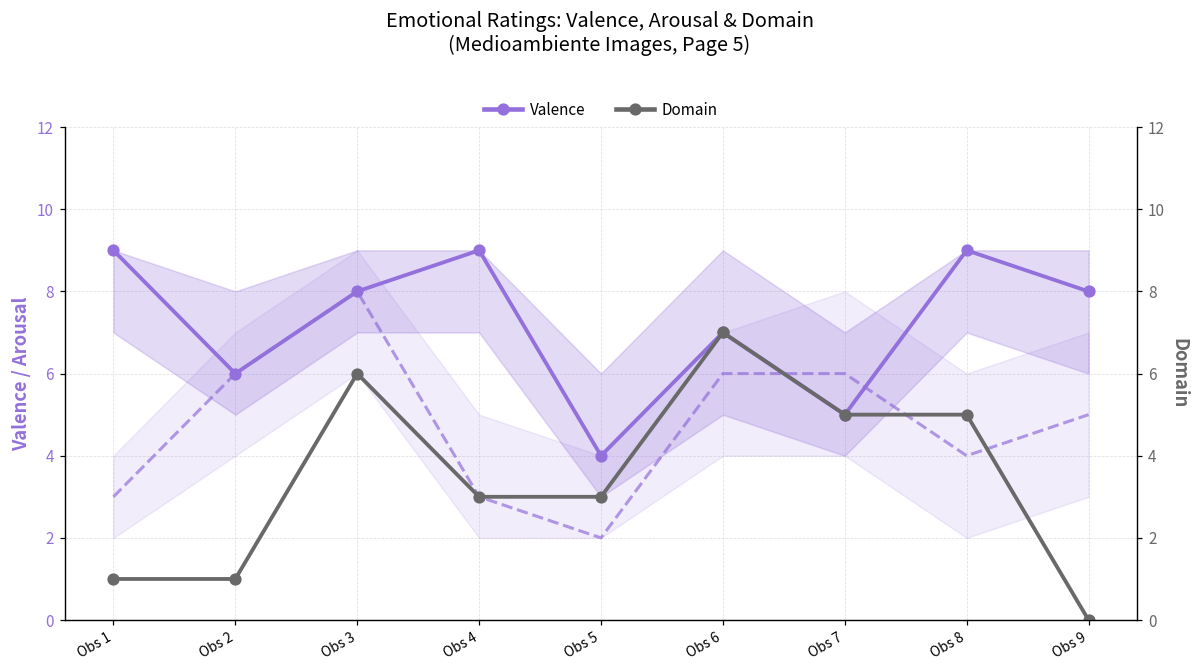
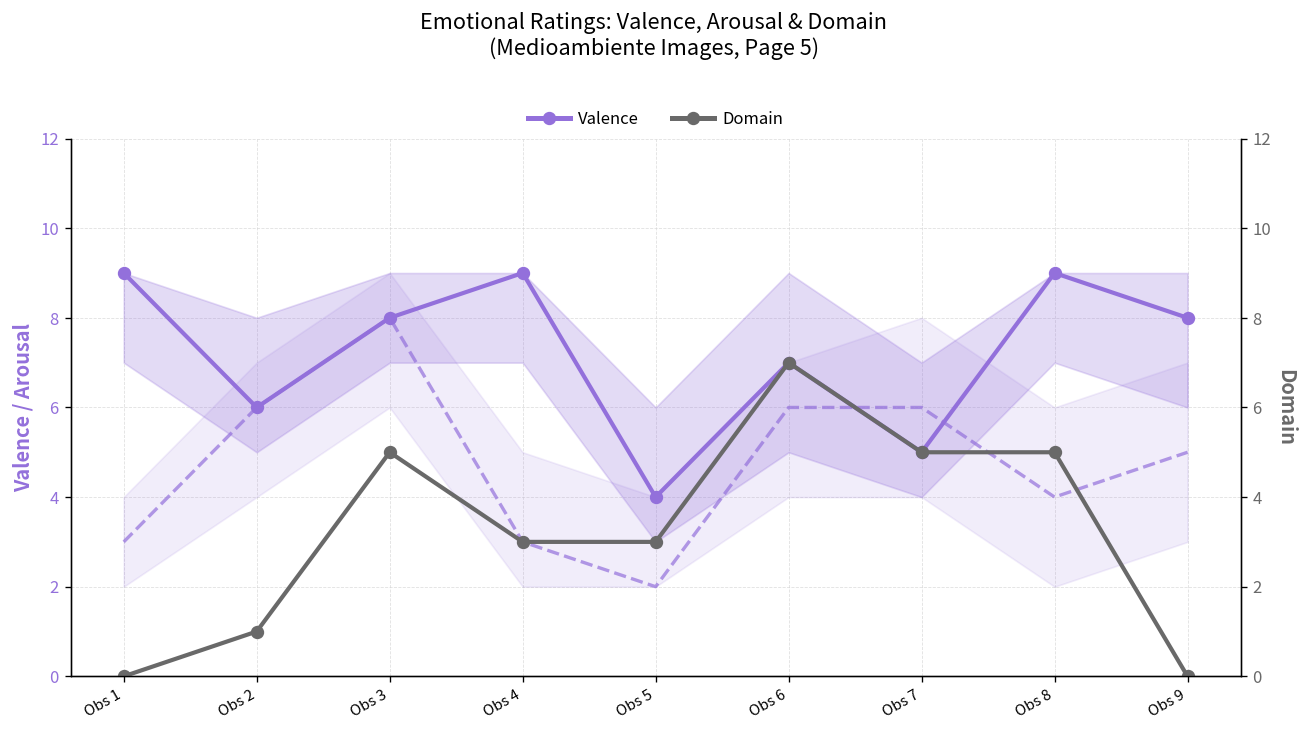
Domain, Obs 1: 1 -> 0
Domain, Obs 3: 6 -> 5
